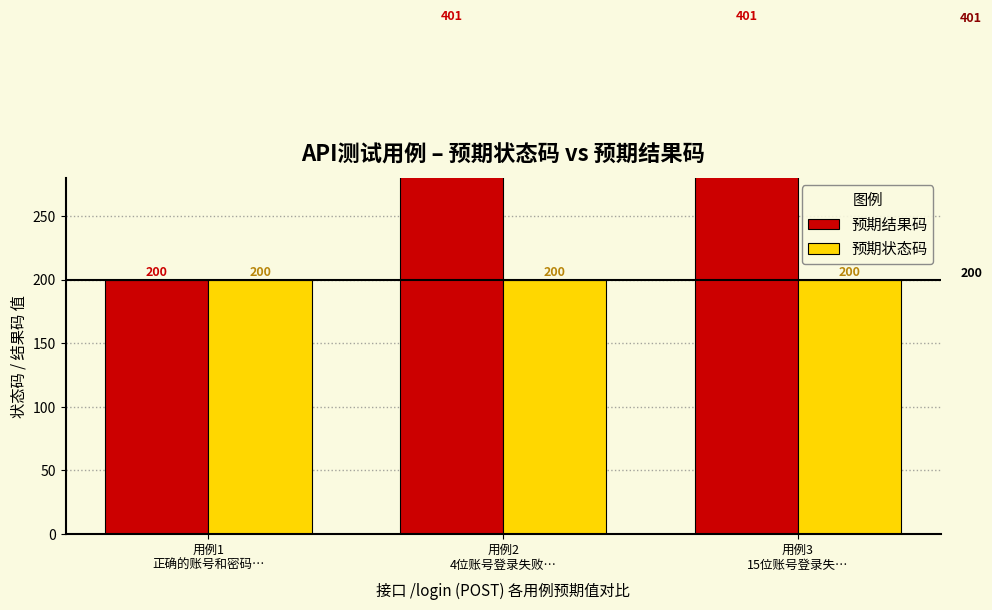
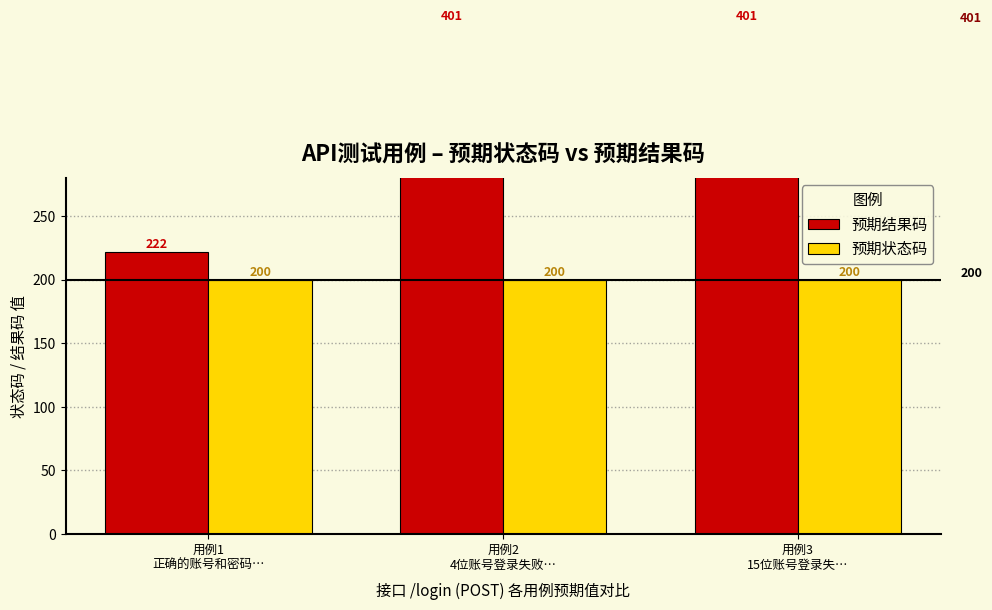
预期结果码, 用例1 正确的账号和密码…: 200 -> 222
